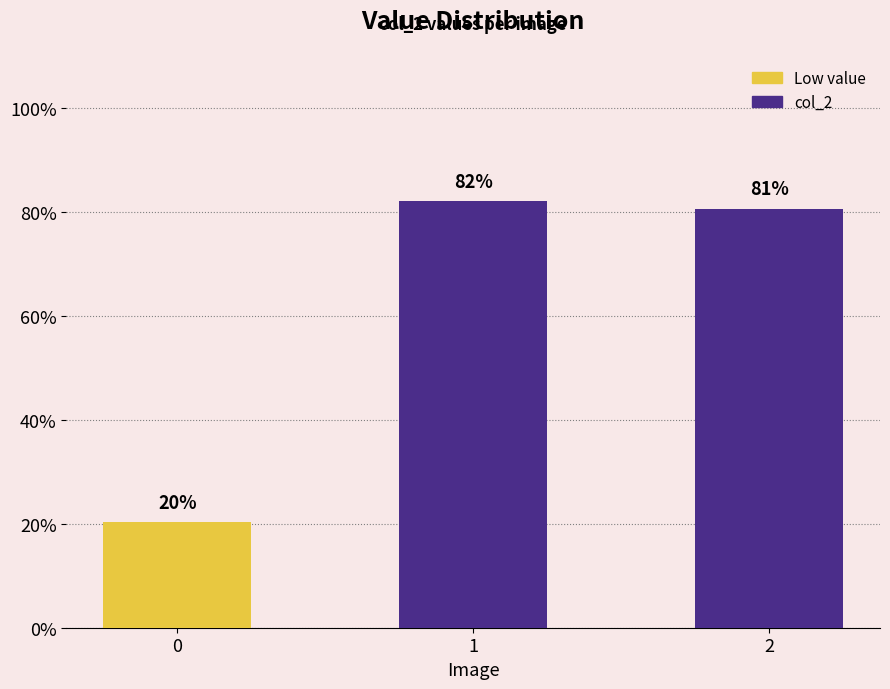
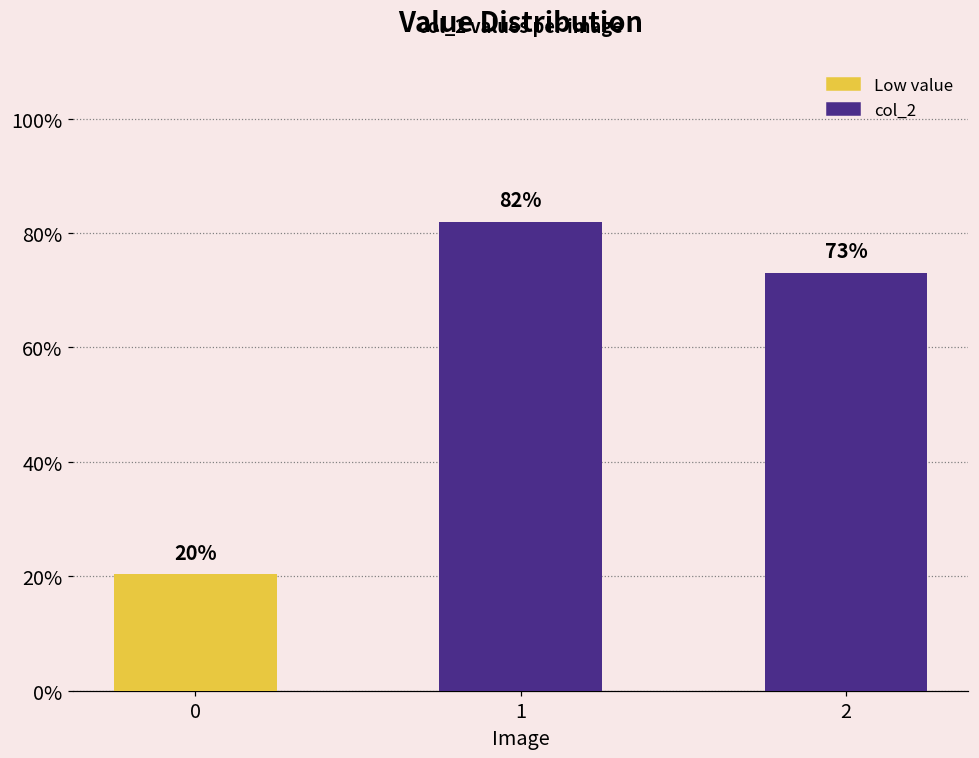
2: 81% -> 73%
